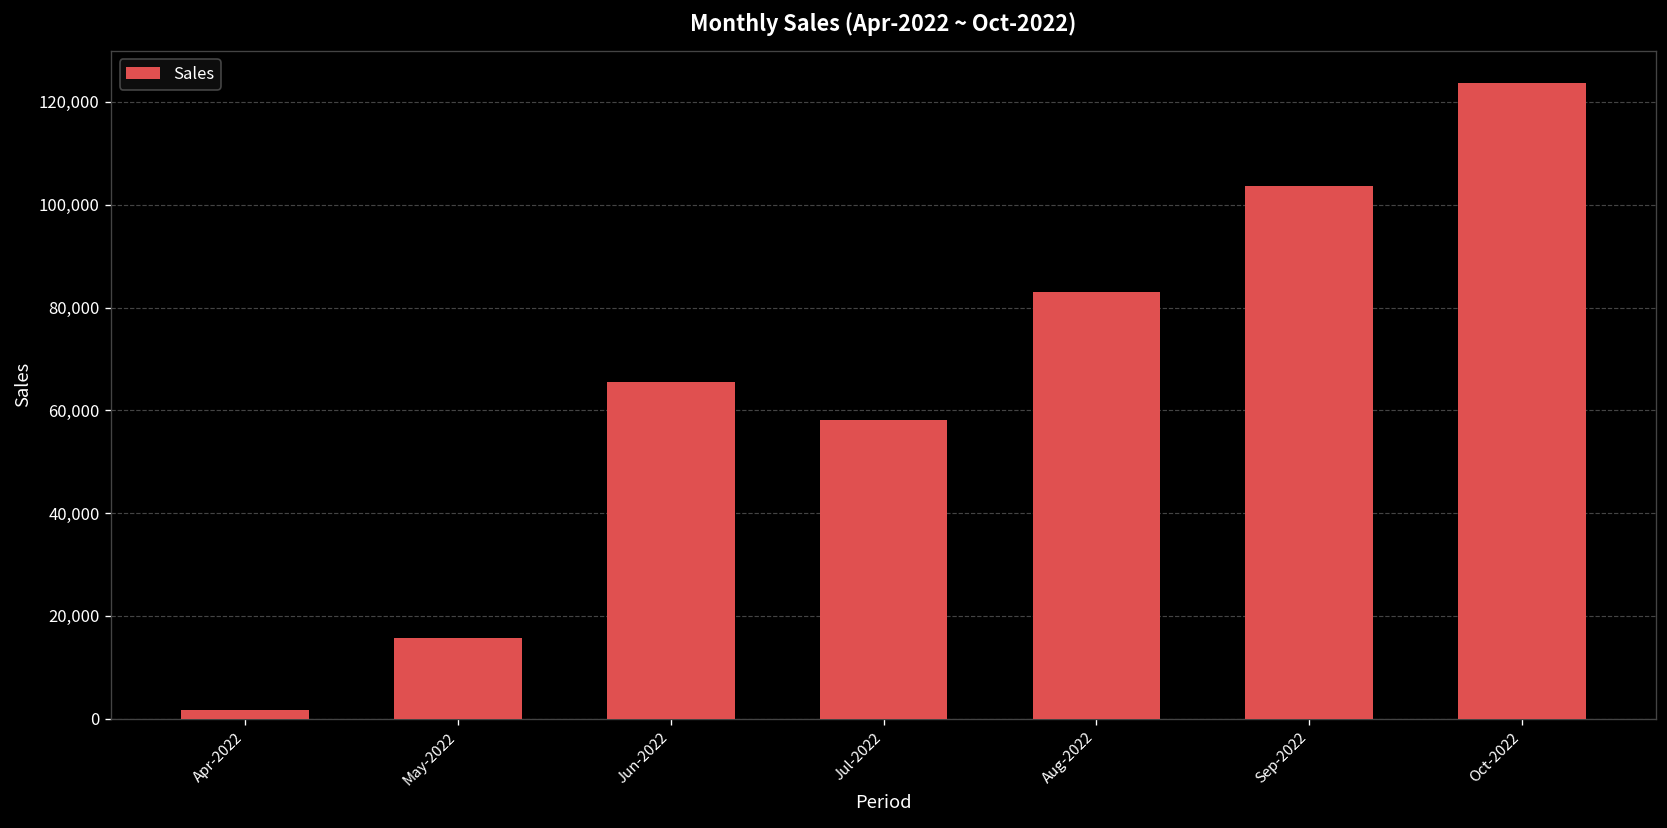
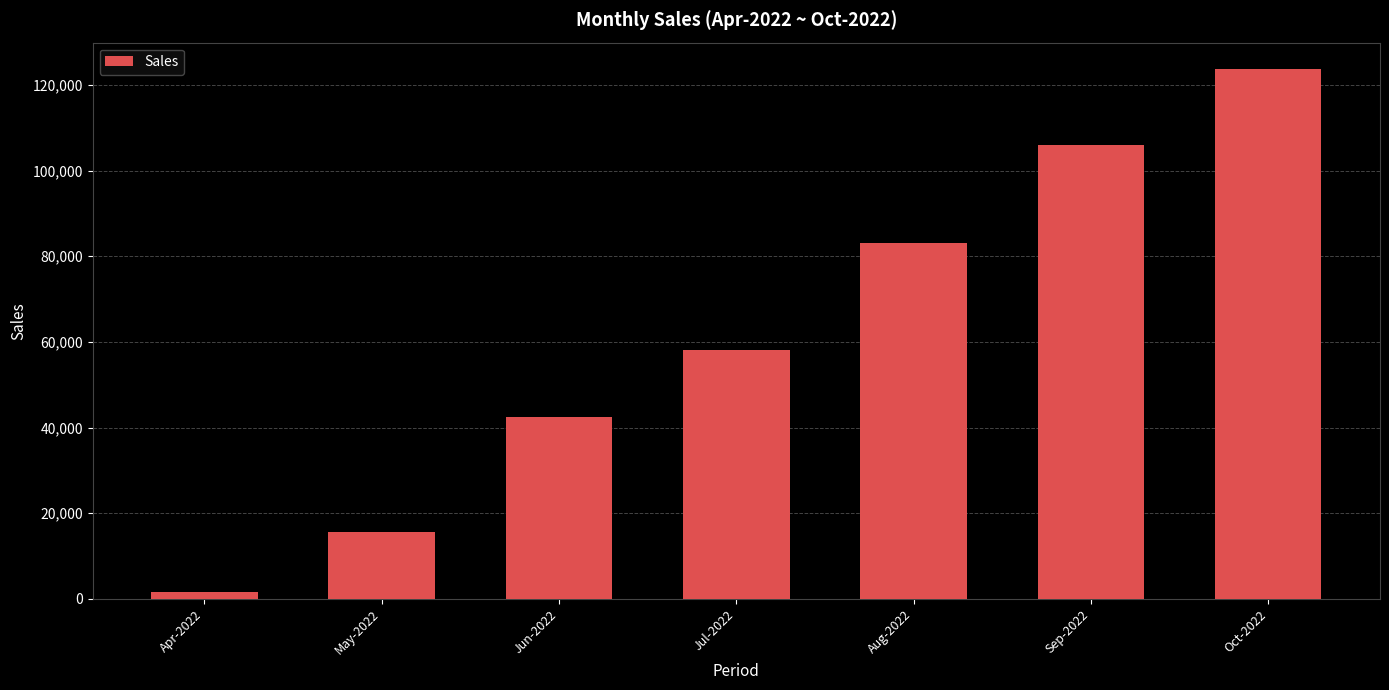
Jun-2022: 65,000 -> 42,000
Sep-2022: 104,000 -> 106,000
